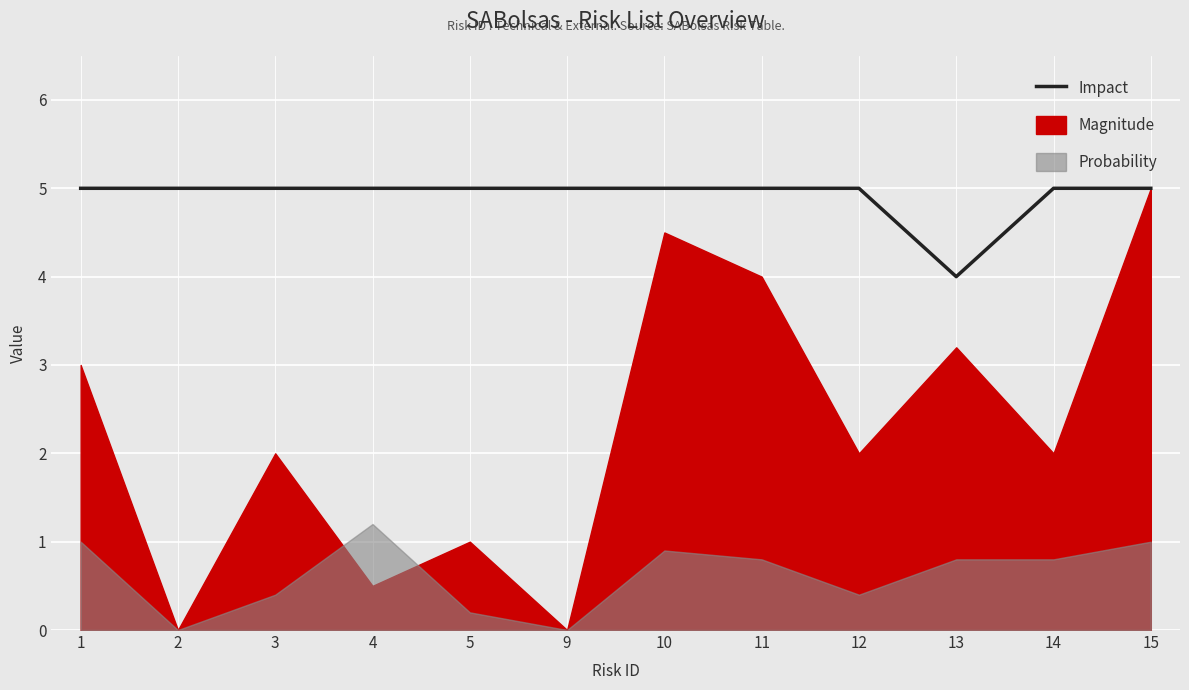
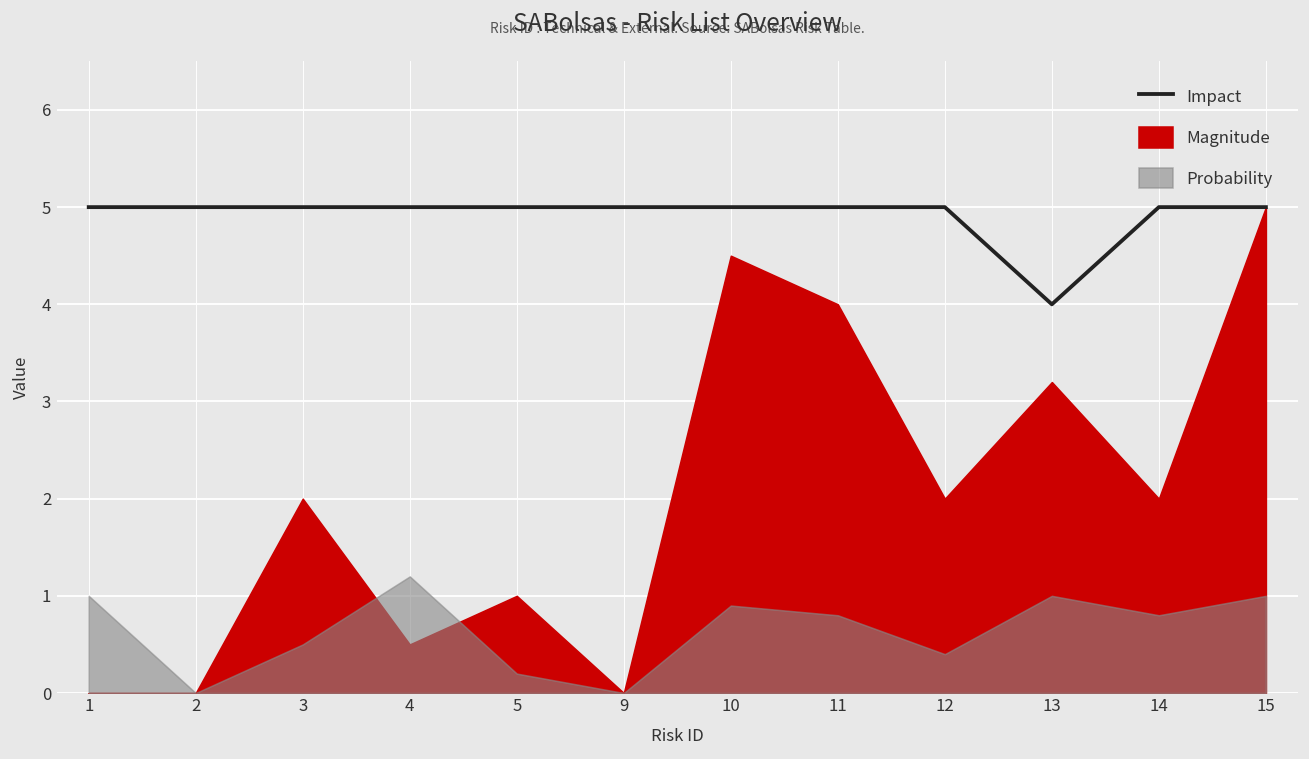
Magnitude, 1: 3 -> 0
Probability, 3: 0.4 -> 0.5
Probability, 13: 0.8 -> 1.0
